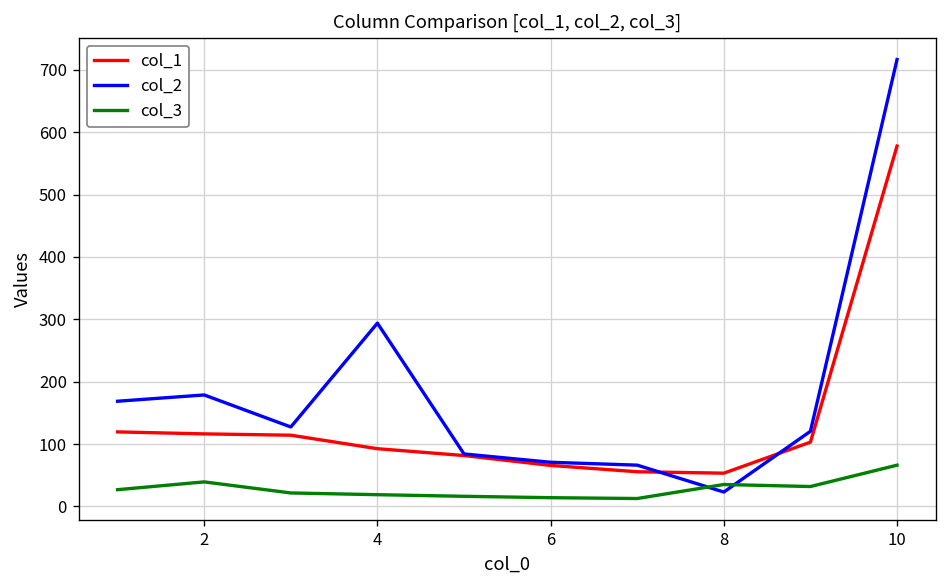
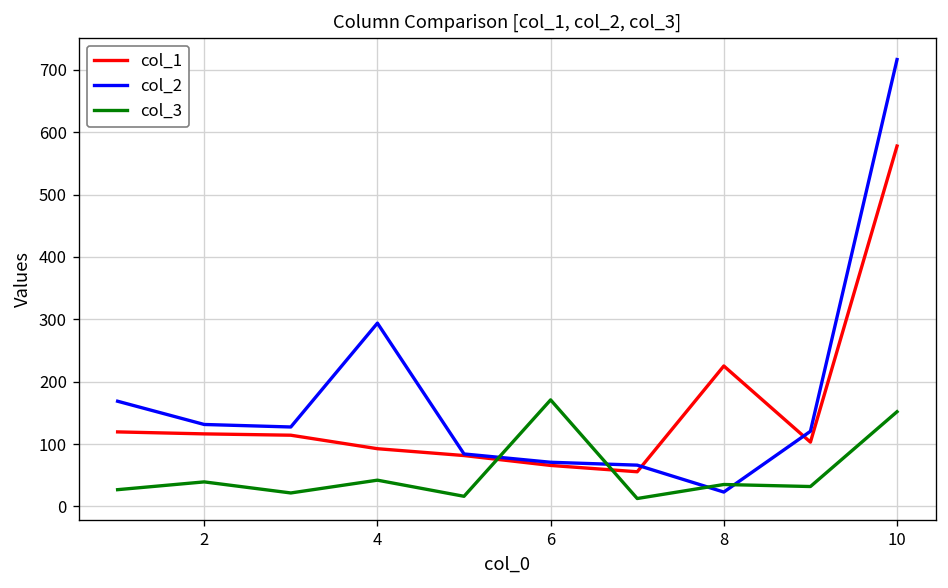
col_2, 2: 180 -> 130
col_3, 4: 20 -> 40
col_3, 6: 10 -> 170
col_1, 8: 50 -> 230
col_3, 10: 70 -> 150
